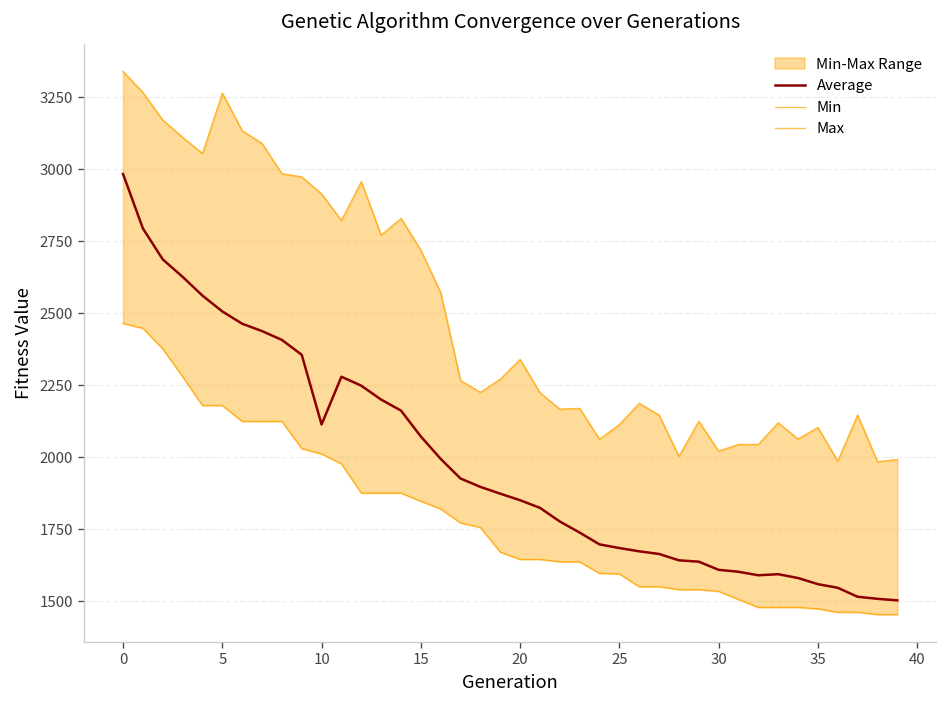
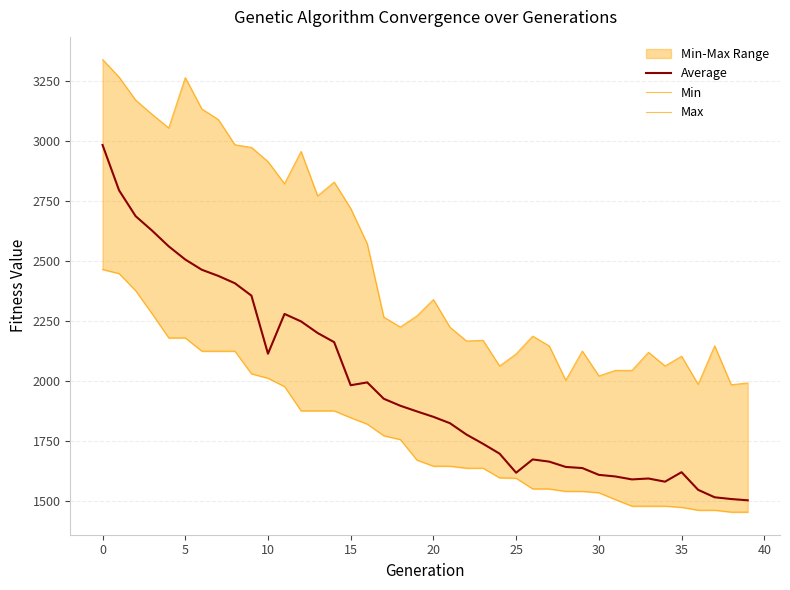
Average, 15: 2070 -> 1980
Average, 25: 1680 -> 1620
Average, 35: 1560 -> 1620
